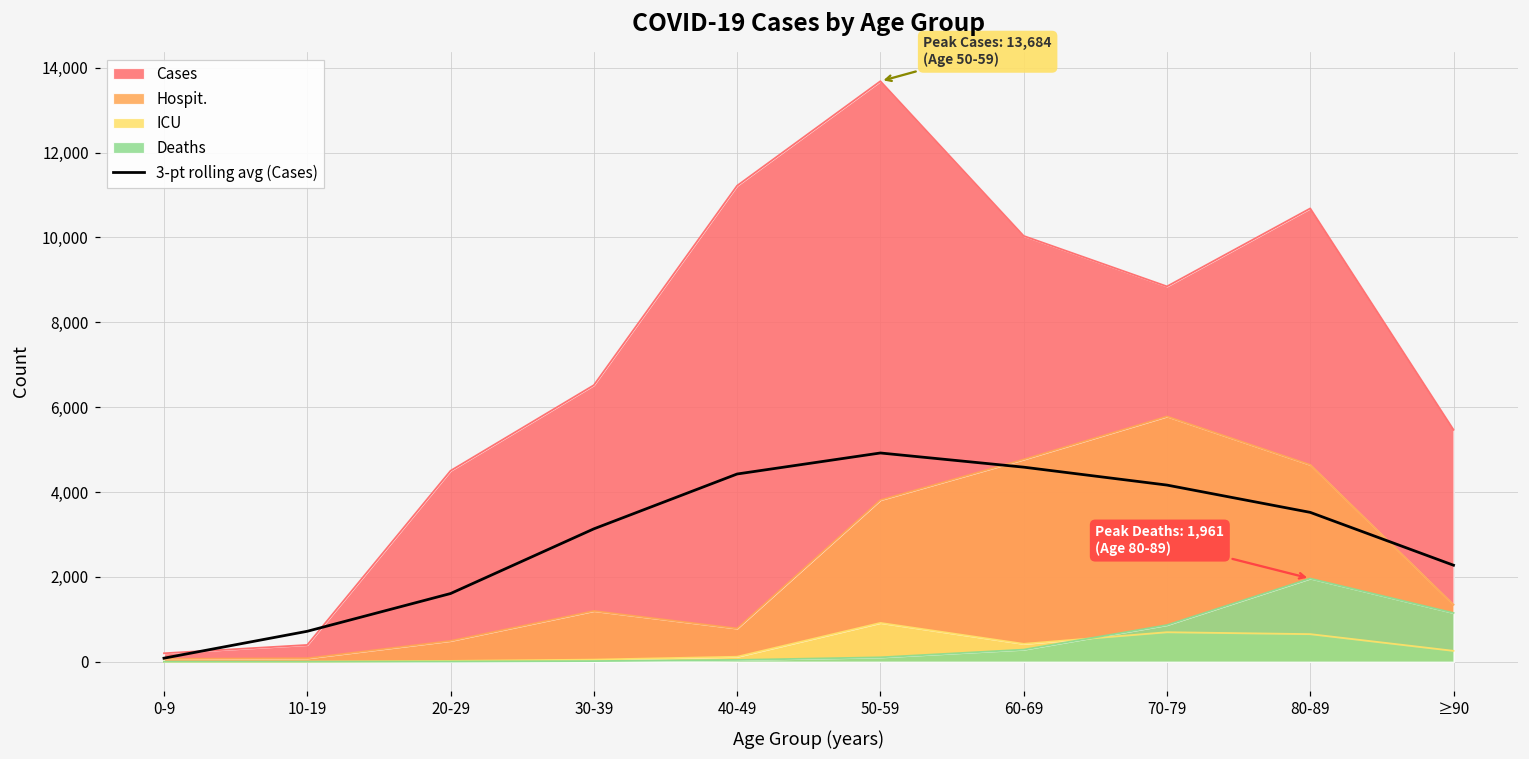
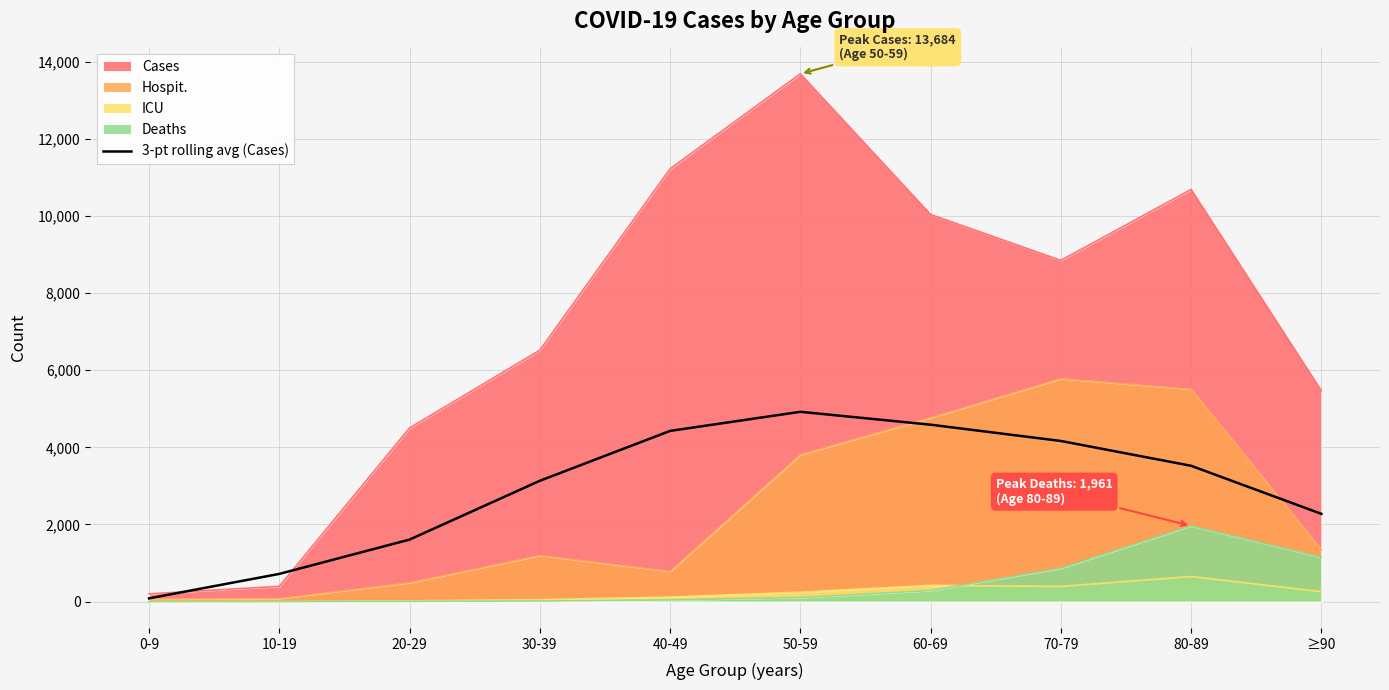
ICU, 50-59: 900 -> 200
ICU, 70-79: 700 -> 400
Hospit., 80-89: 4,600 -> 5,500
